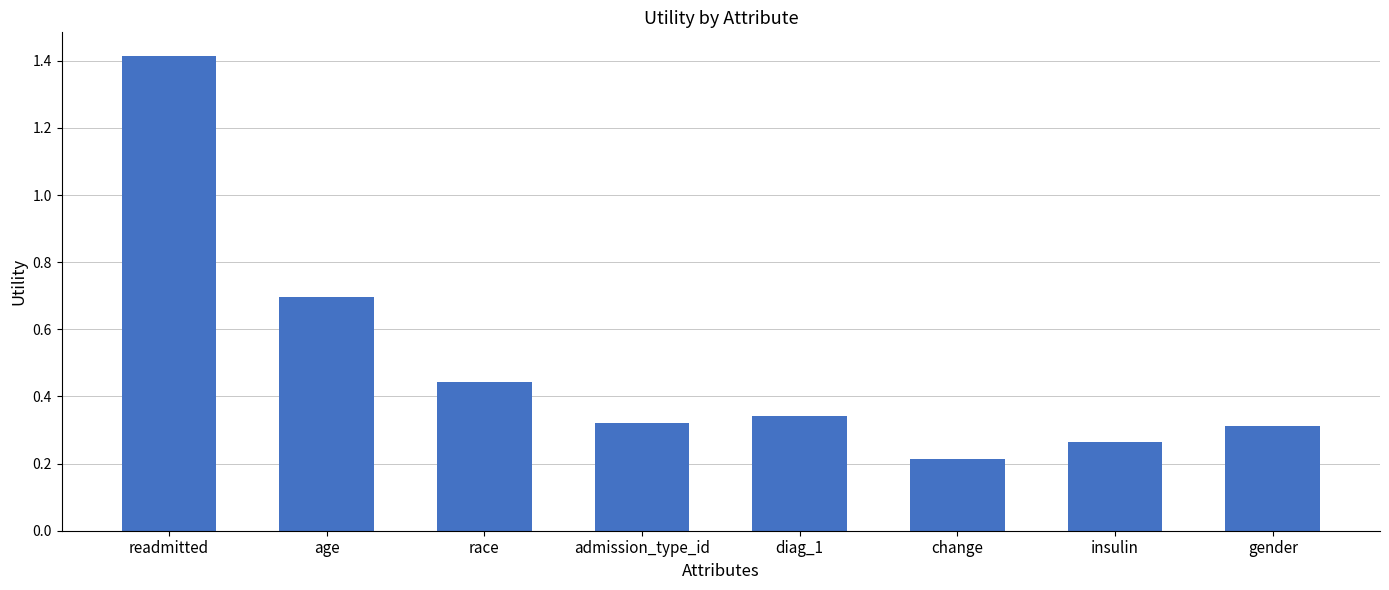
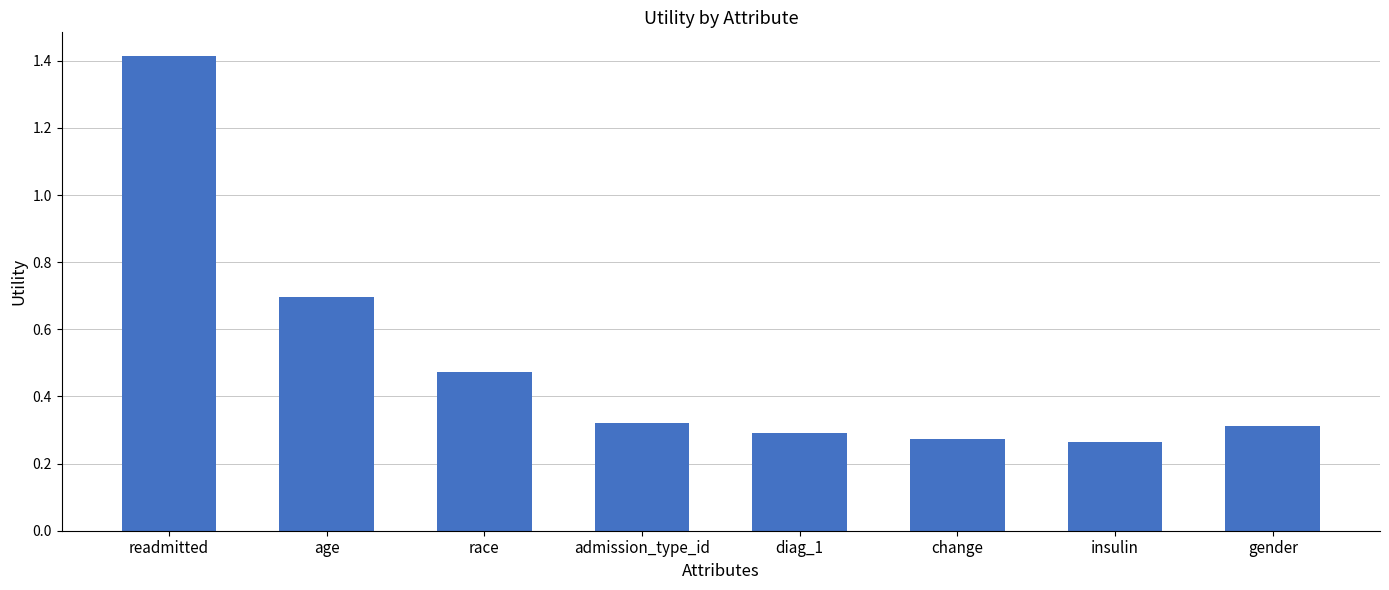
race: 0.44 -> 0.47
diag_1: 0.34 -> 0.29
change: 0.21 -> 0.27
